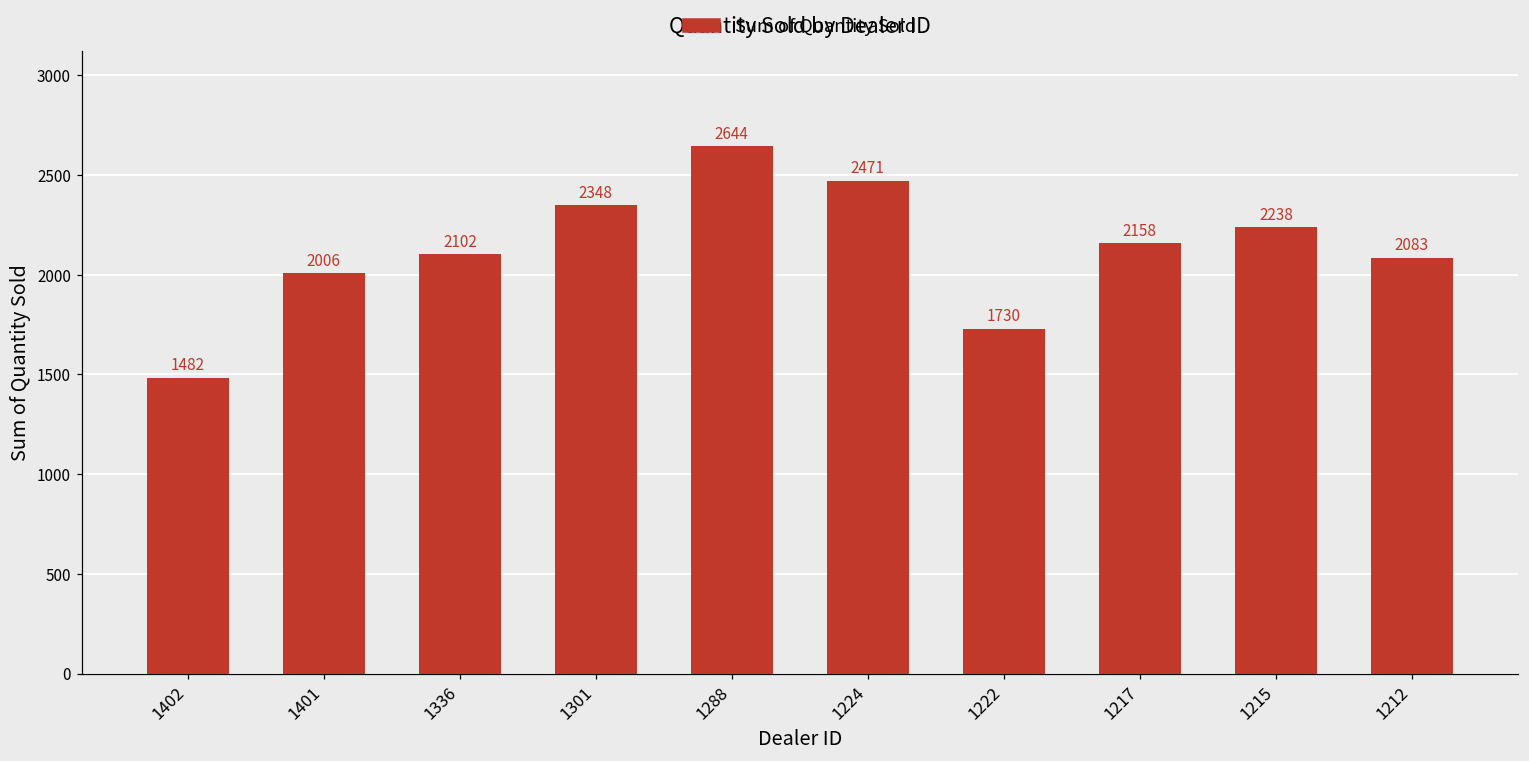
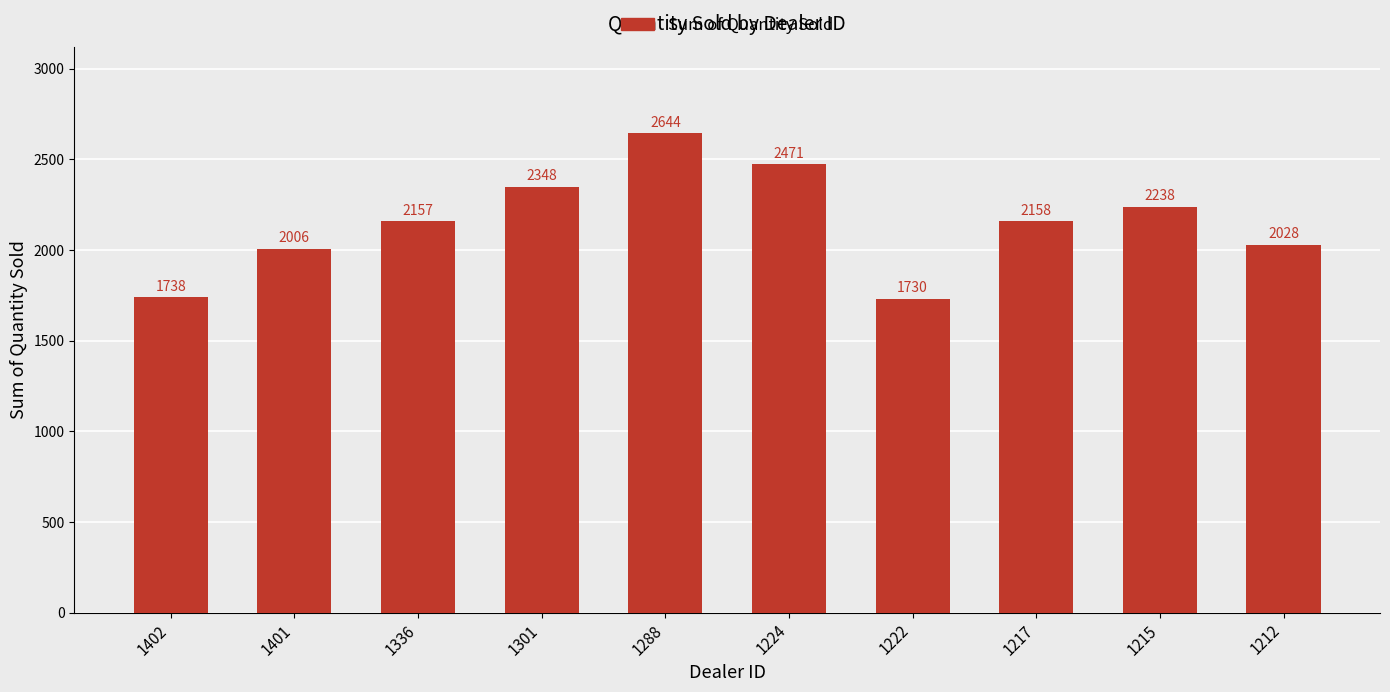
1402: 1482 -> 1738
1336: 2102 -> 2157
1212: 2083 -> 2028
